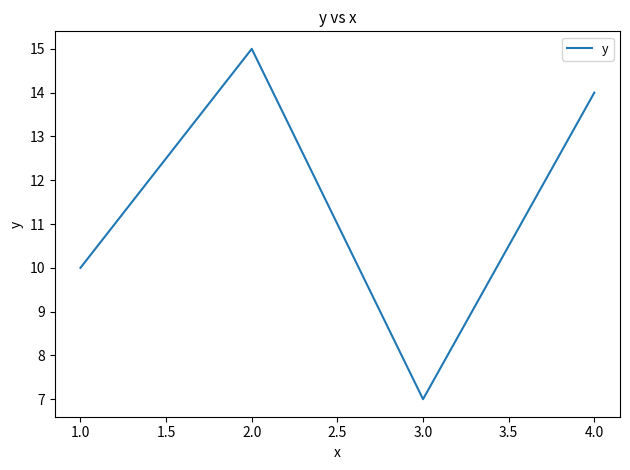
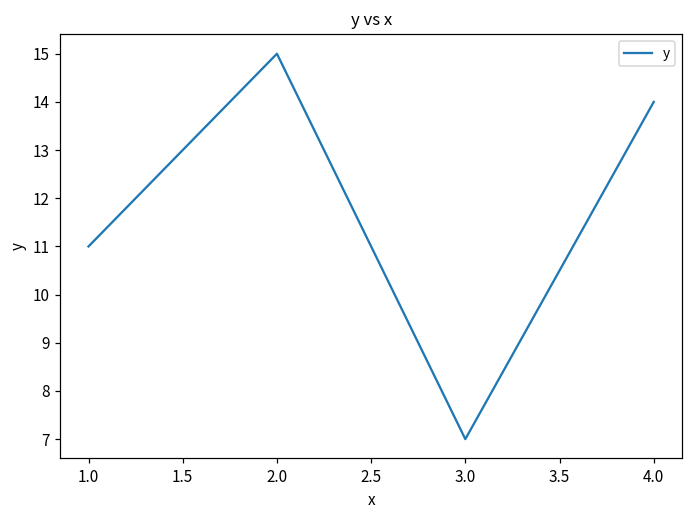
1.0: 10 -> 11
